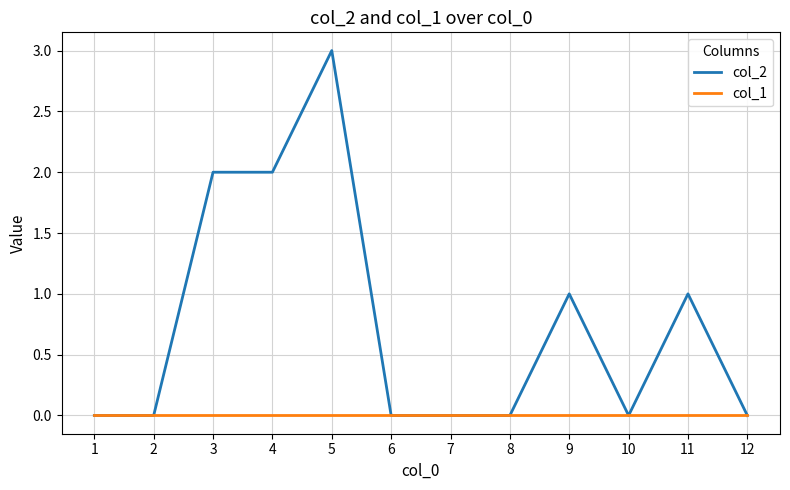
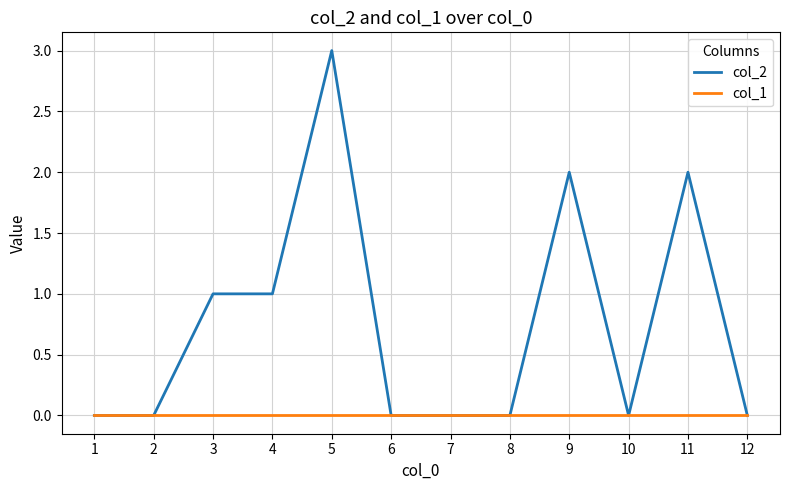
col_2, 3: 2 -> 1
col_2, 4: 2 -> 1
col_2, 9: 1 -> 2
col_2, 11: 1 -> 2
